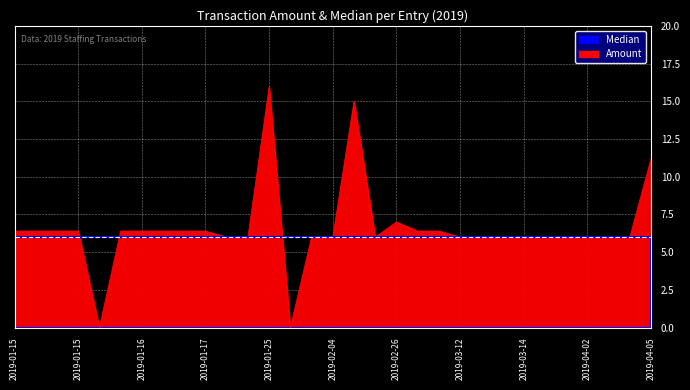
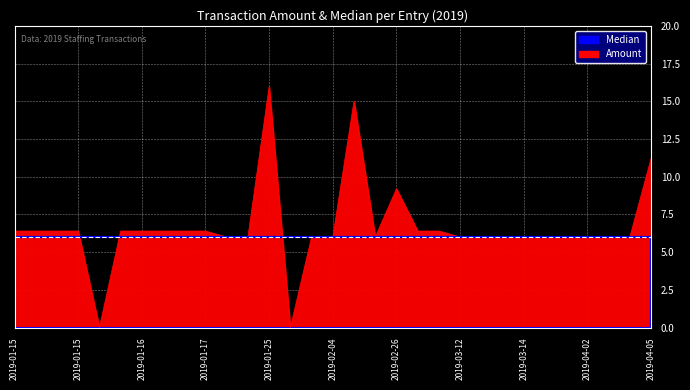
Amount, 2019-02-26: 7.0 -> 9.2
